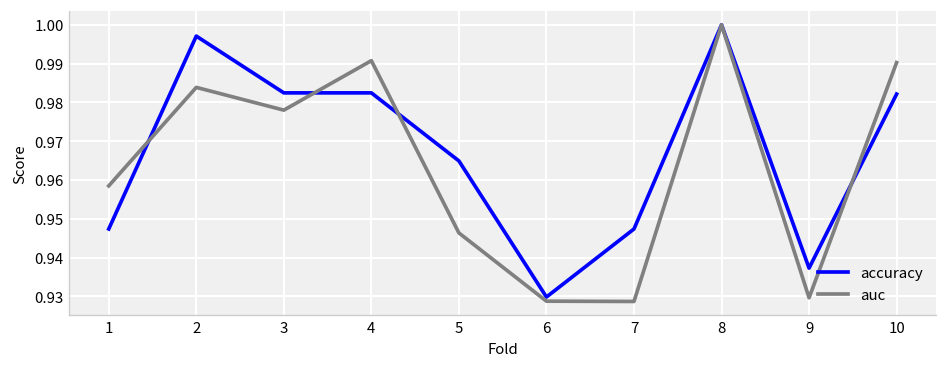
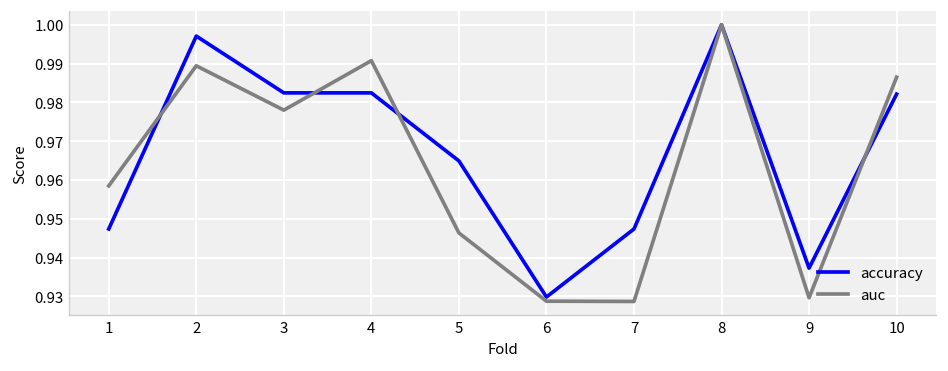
auc, 2: 0.984 -> 0.989
auc, 10: 0.990 -> 0.986
